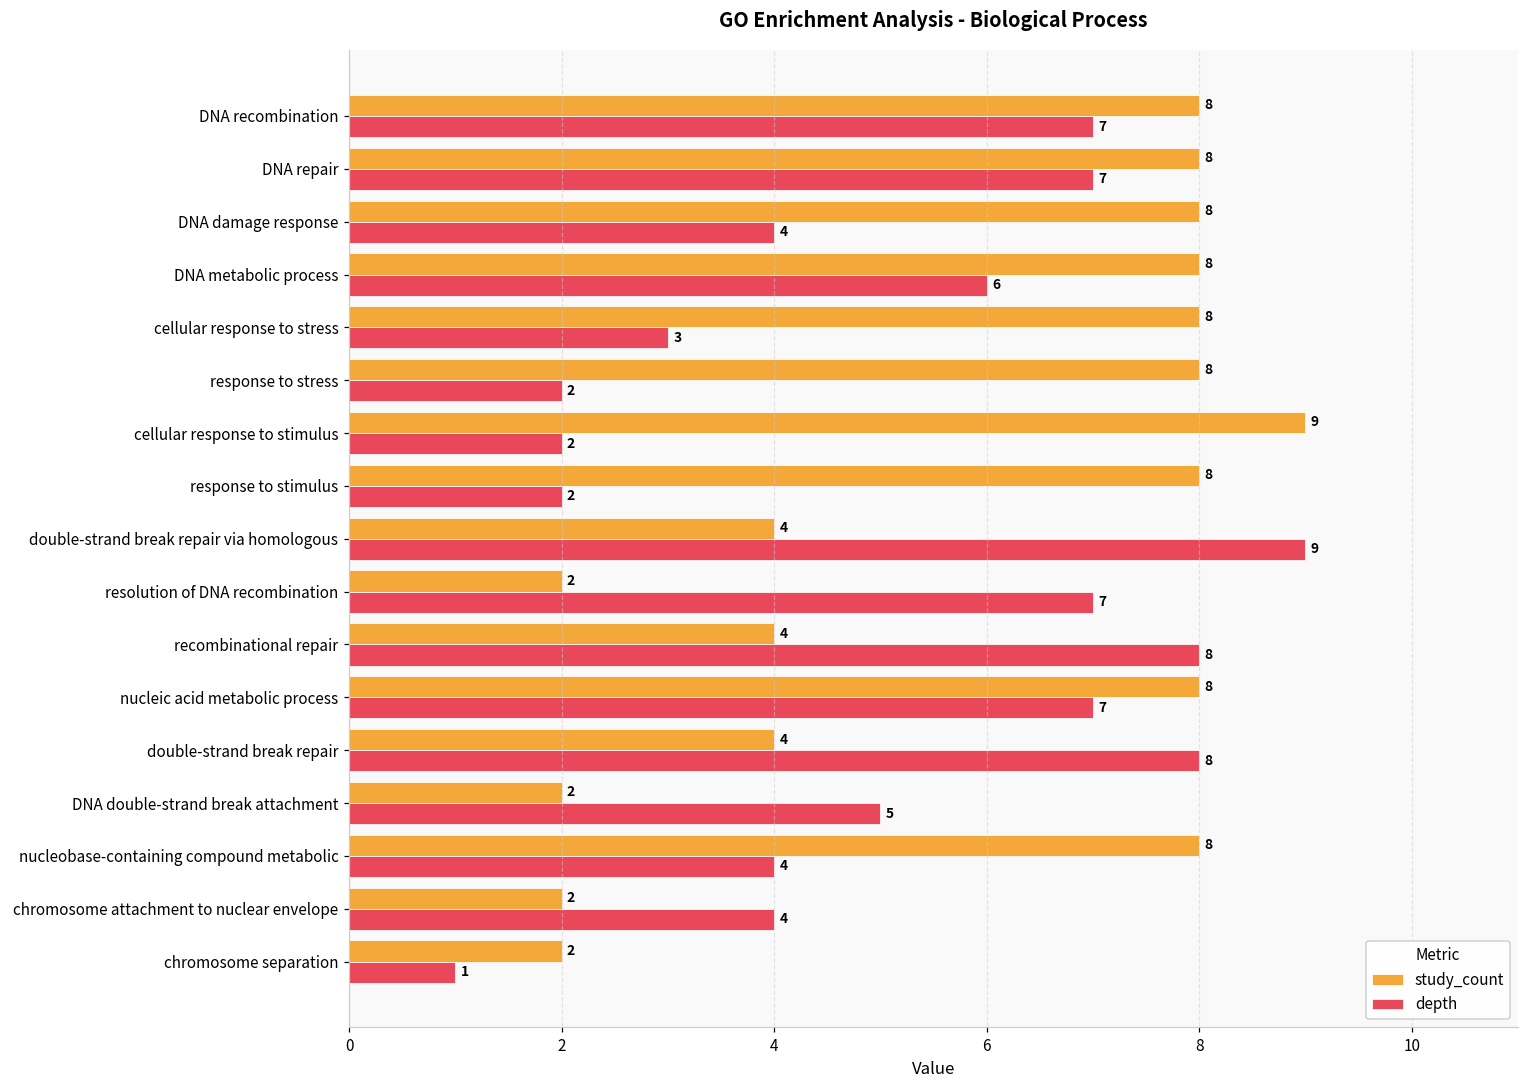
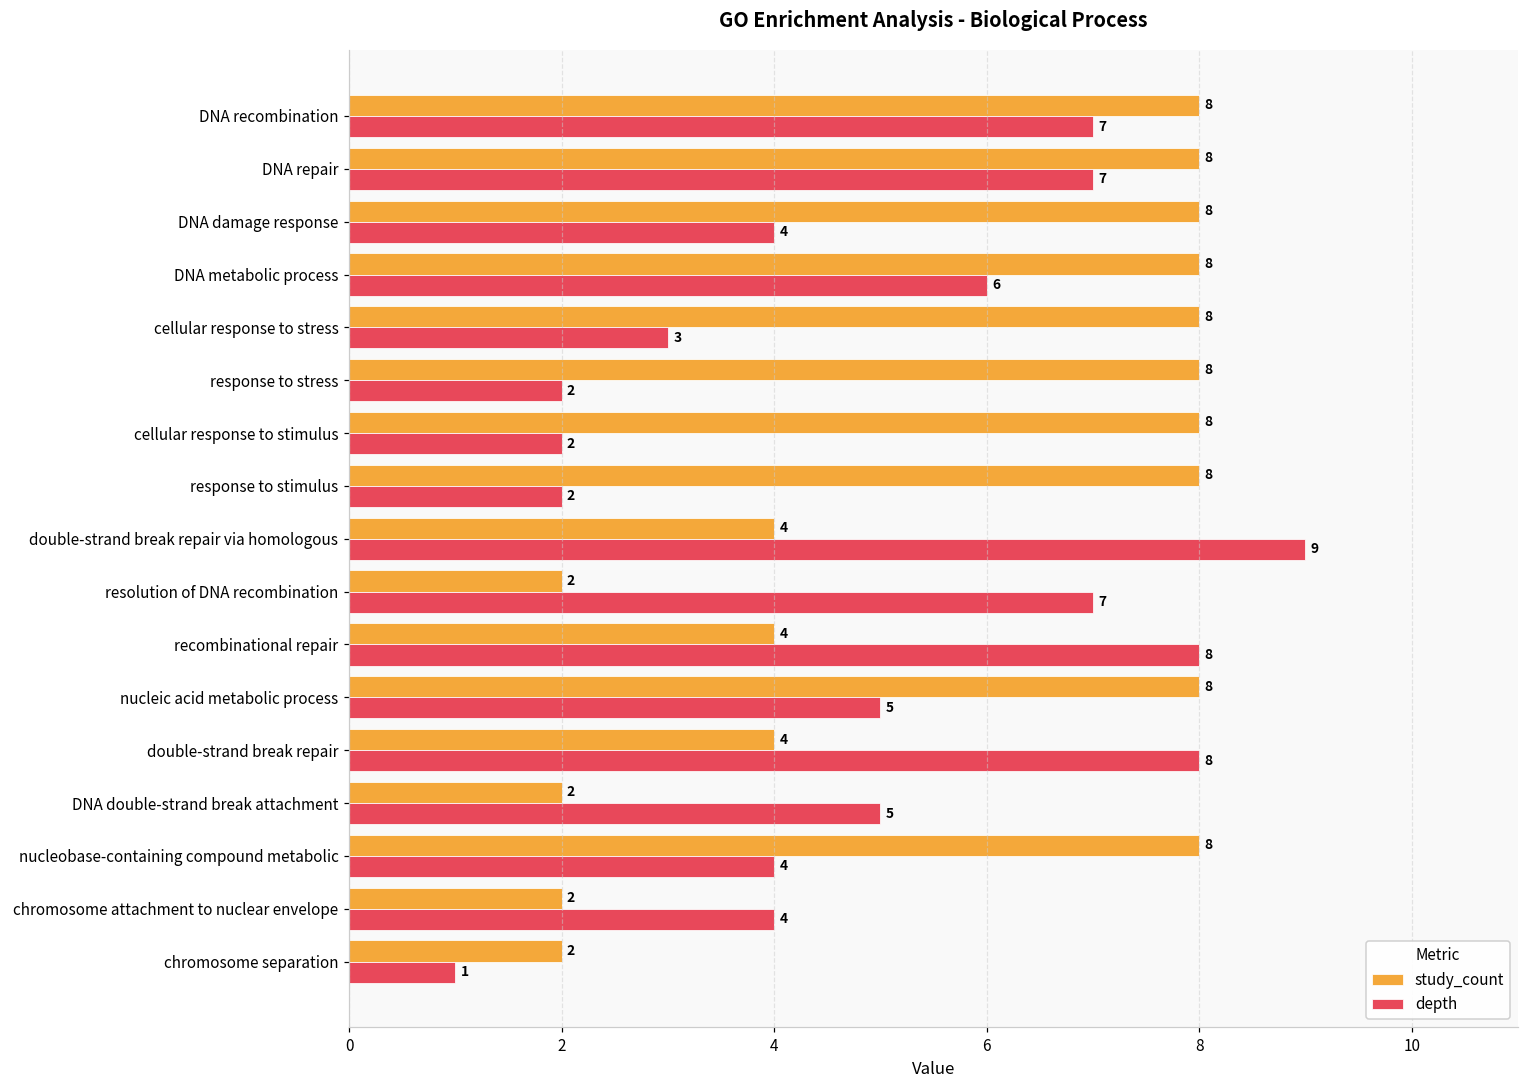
study_count, cellular response to stimulus: 9 -> 8
depth, nucleic acid metabolic process: 7 -> 5
